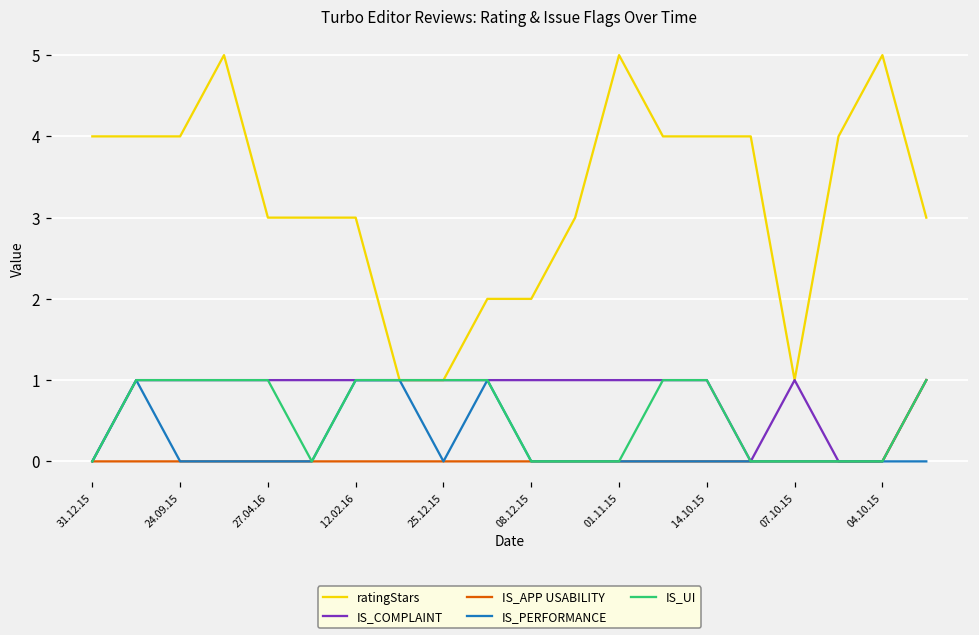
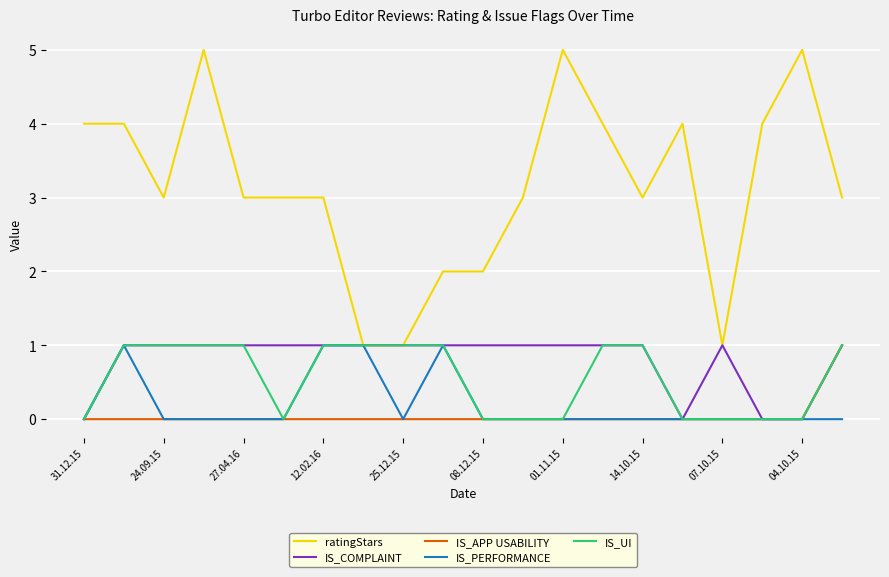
ratingStars, 24.09.15: 4 -> 3
ratingStars, 14.10.15: 4 -> 3
